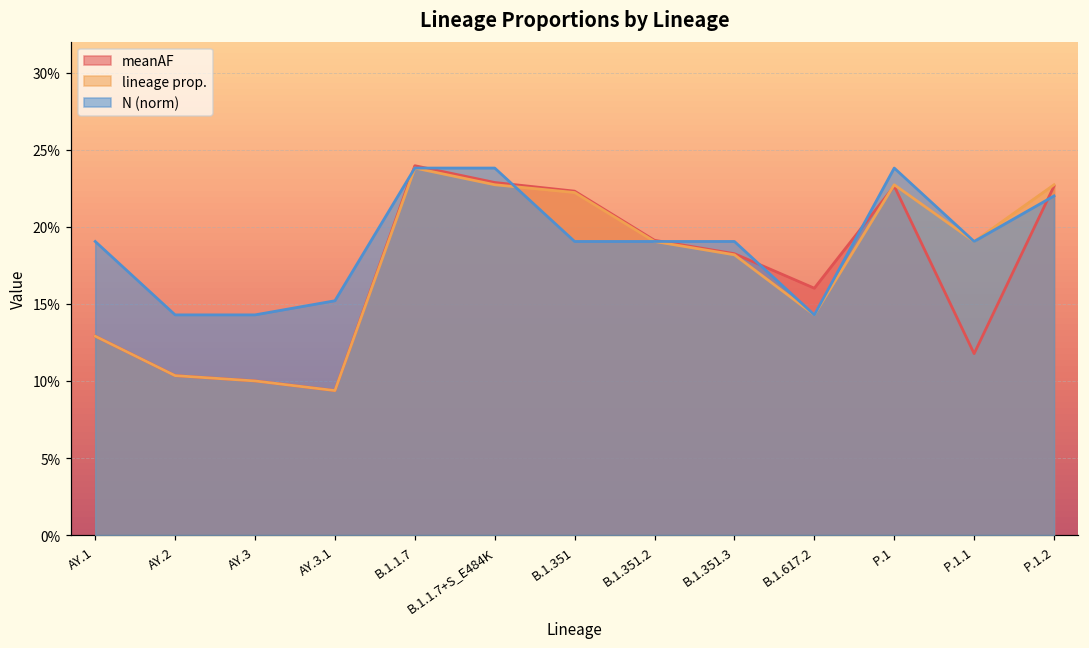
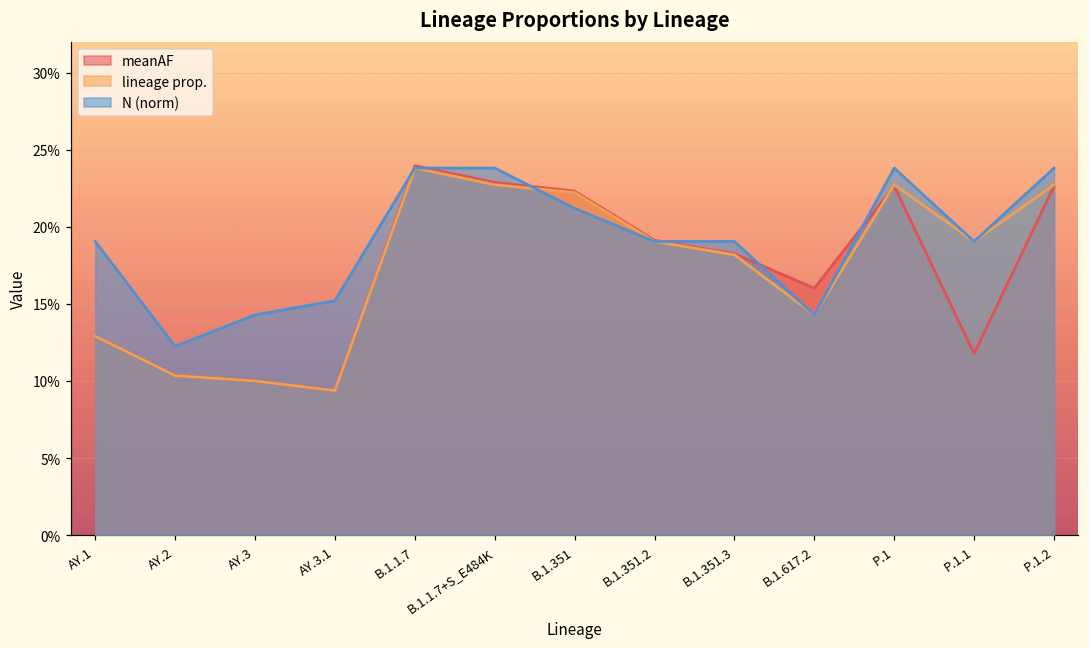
N (norm), AY.2: 14.3% -> 12.2%
N (norm), B.1.351: 19.0% -> 21.2%
N (norm), P.1.2: 22.0% -> 23.8%
